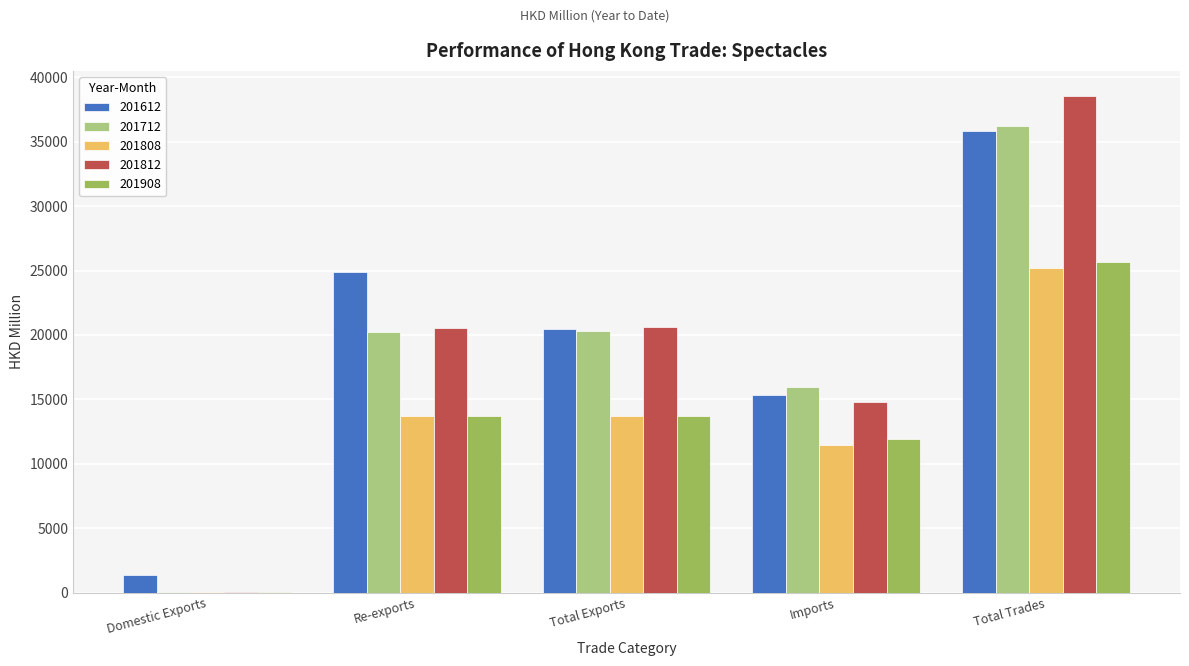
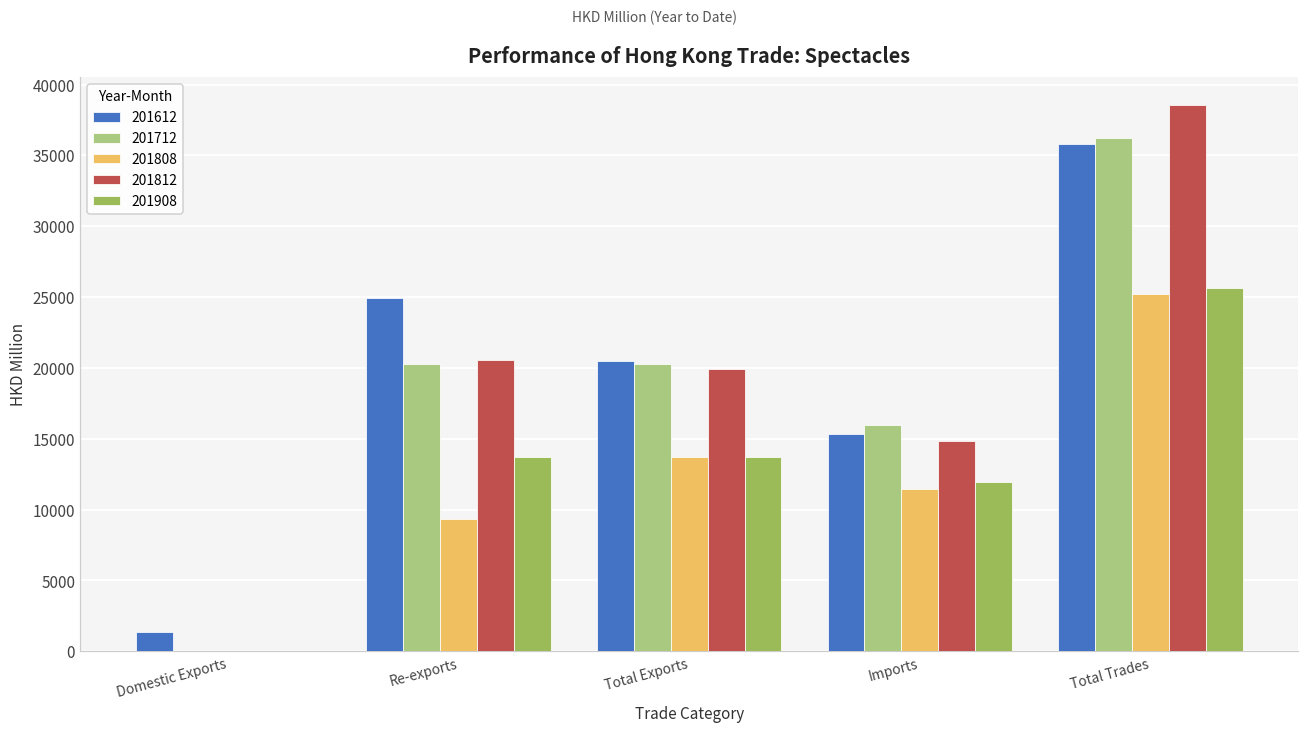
201808, Re-exports: 13700 -> 9400
201812, Total Exports: 20600 -> 19900
